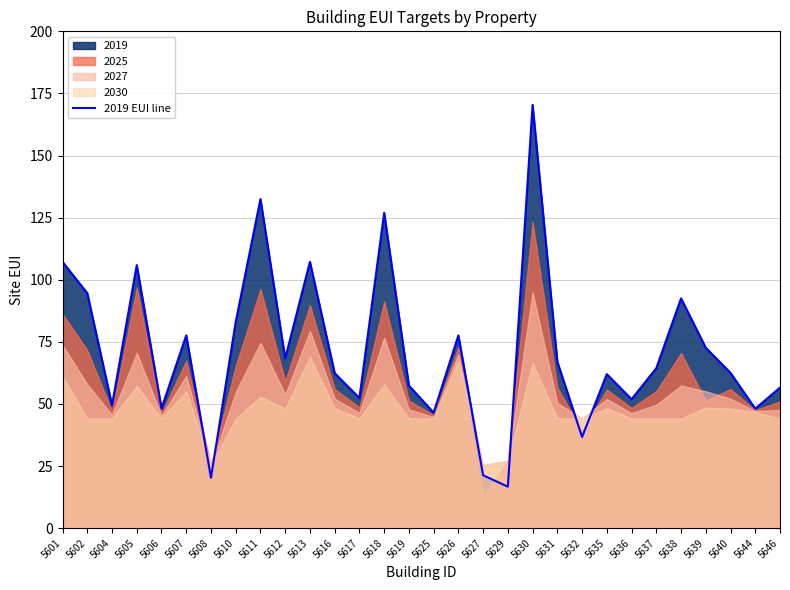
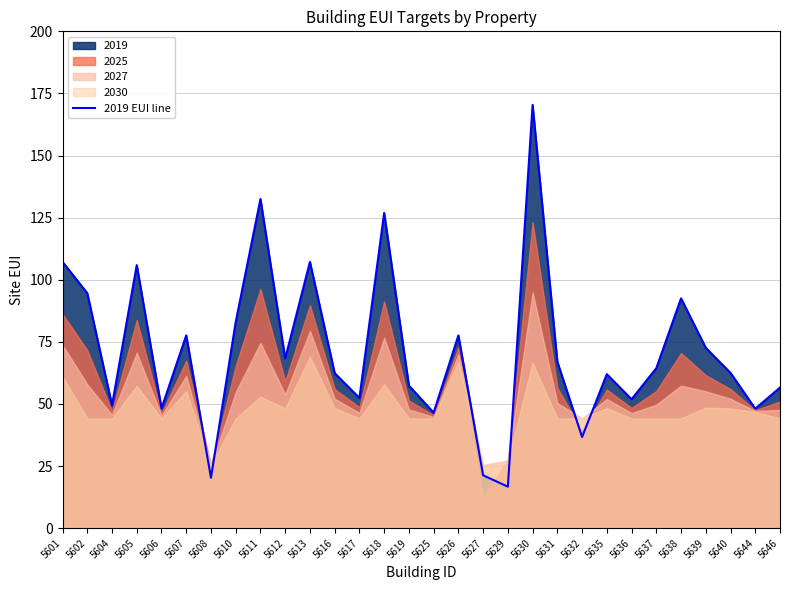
2025, 5605: 97 -> 84
2025, 5639: 51 -> 62
